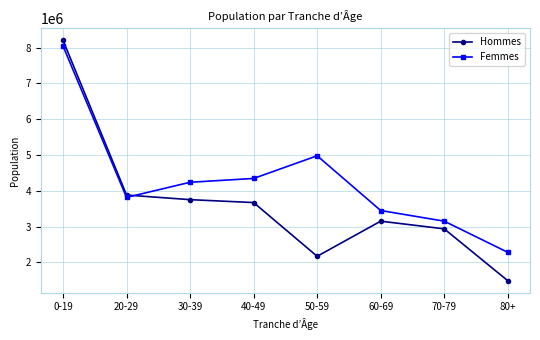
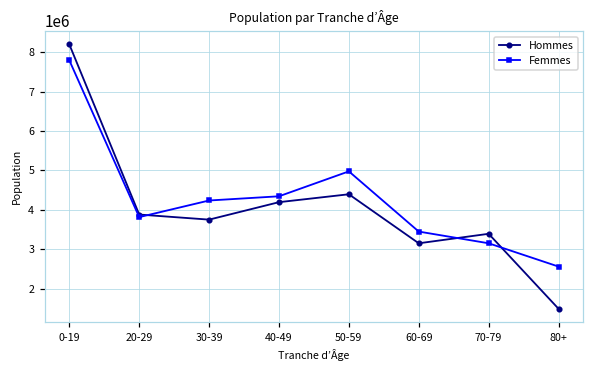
Femmes, 0-19: 8000000 -> 7800000
Hommes, 40-49: 3700000 -> 4200000
Hommes, 50-59: 2200000 -> 4400000
Hommes, 70-79: 2900000 -> 3400000
Femmes, 80+: 2300000 -> 2600000
